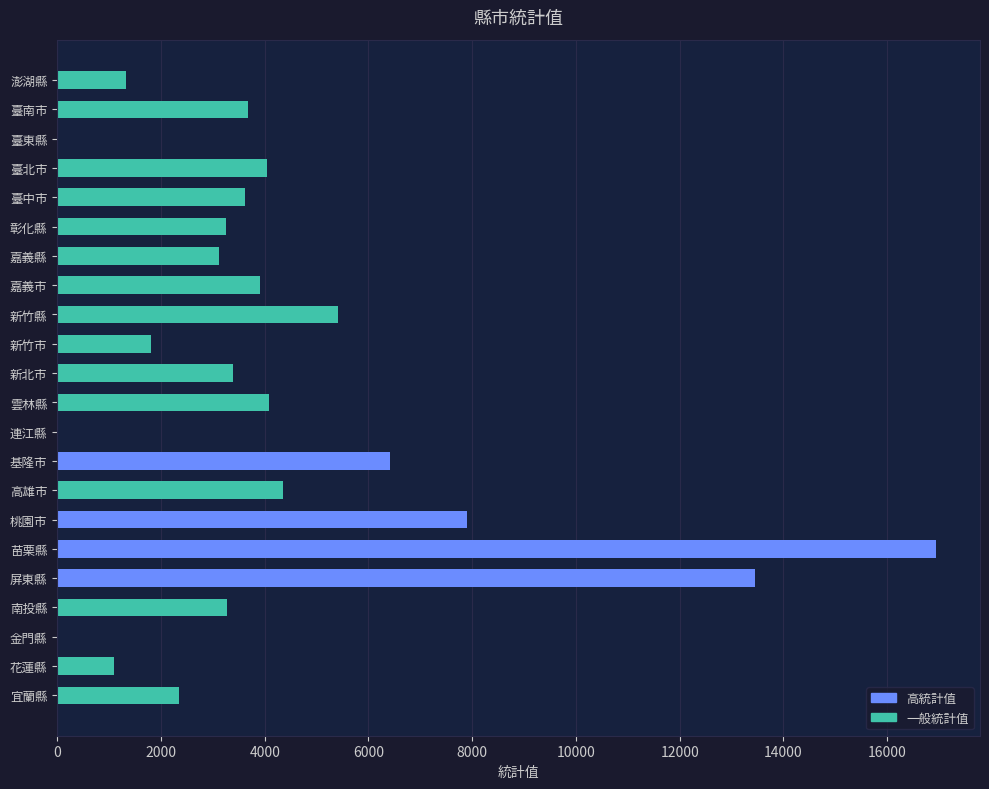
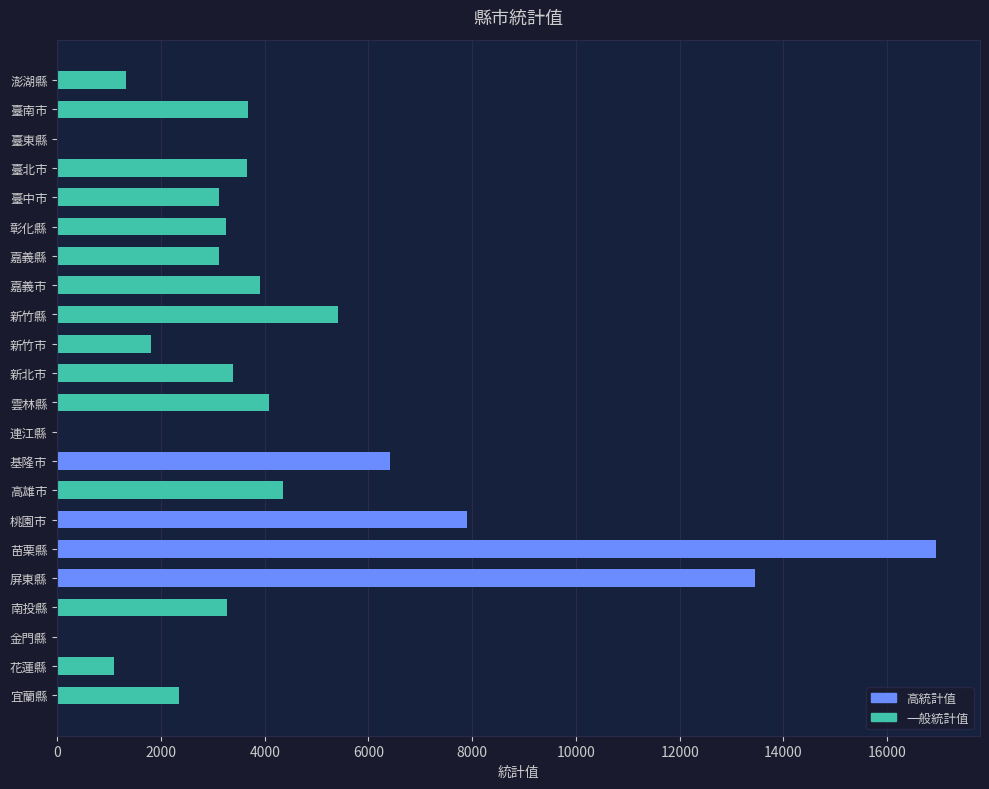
臺北市: 4100 -> 3700
臺中市: 3600 -> 3100
